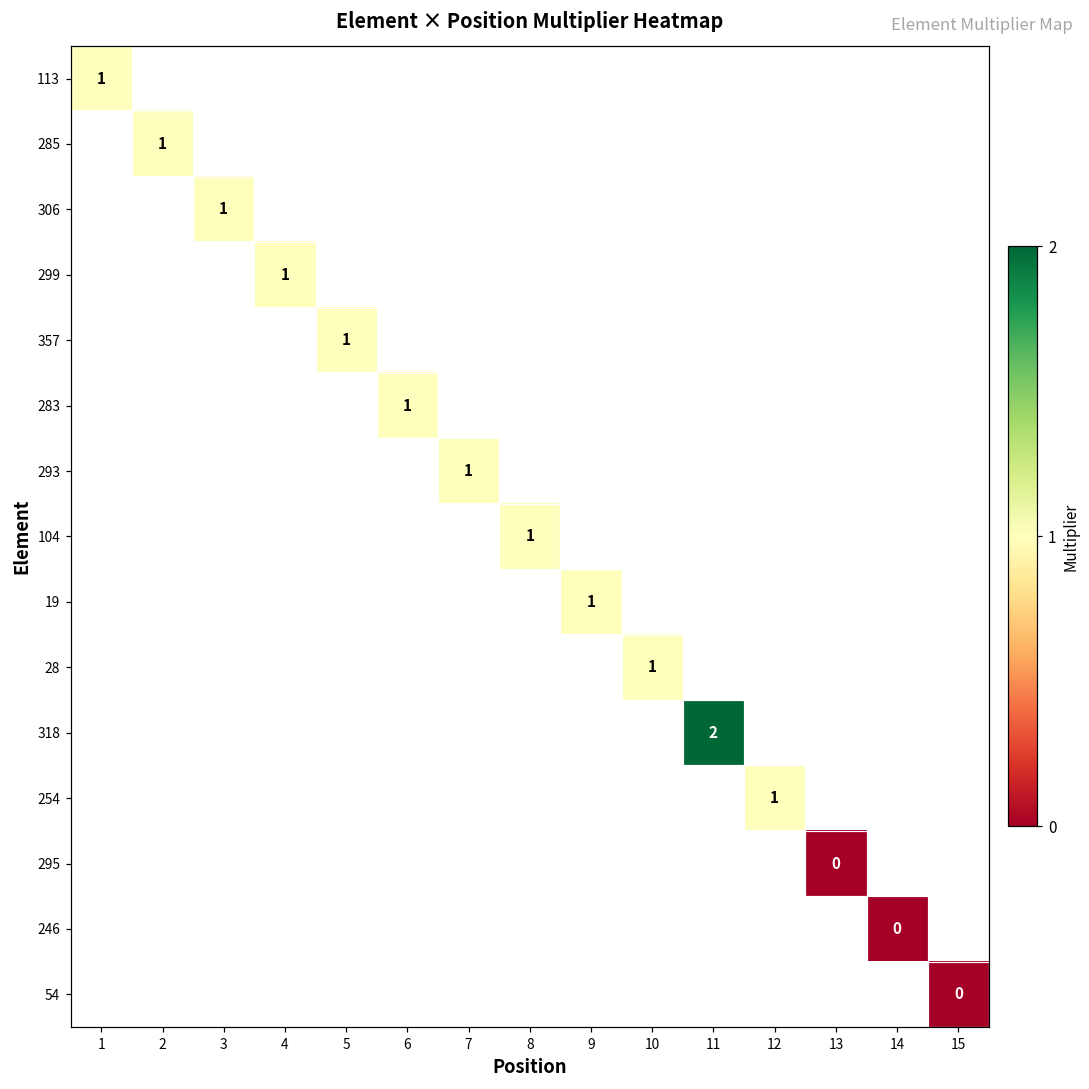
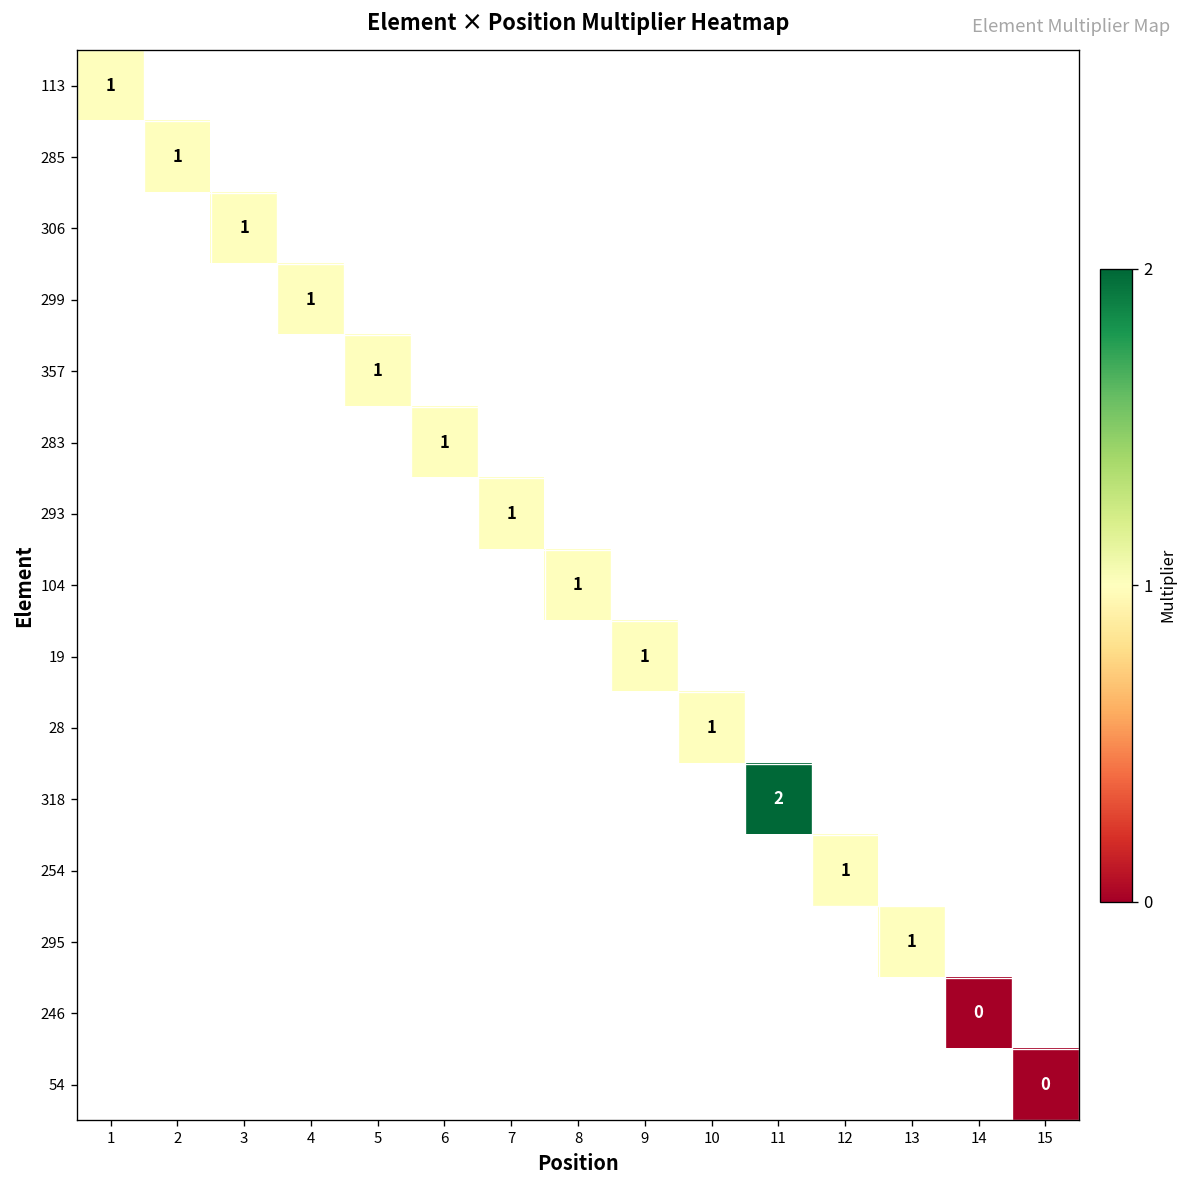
295, 13: 0 -> 1
